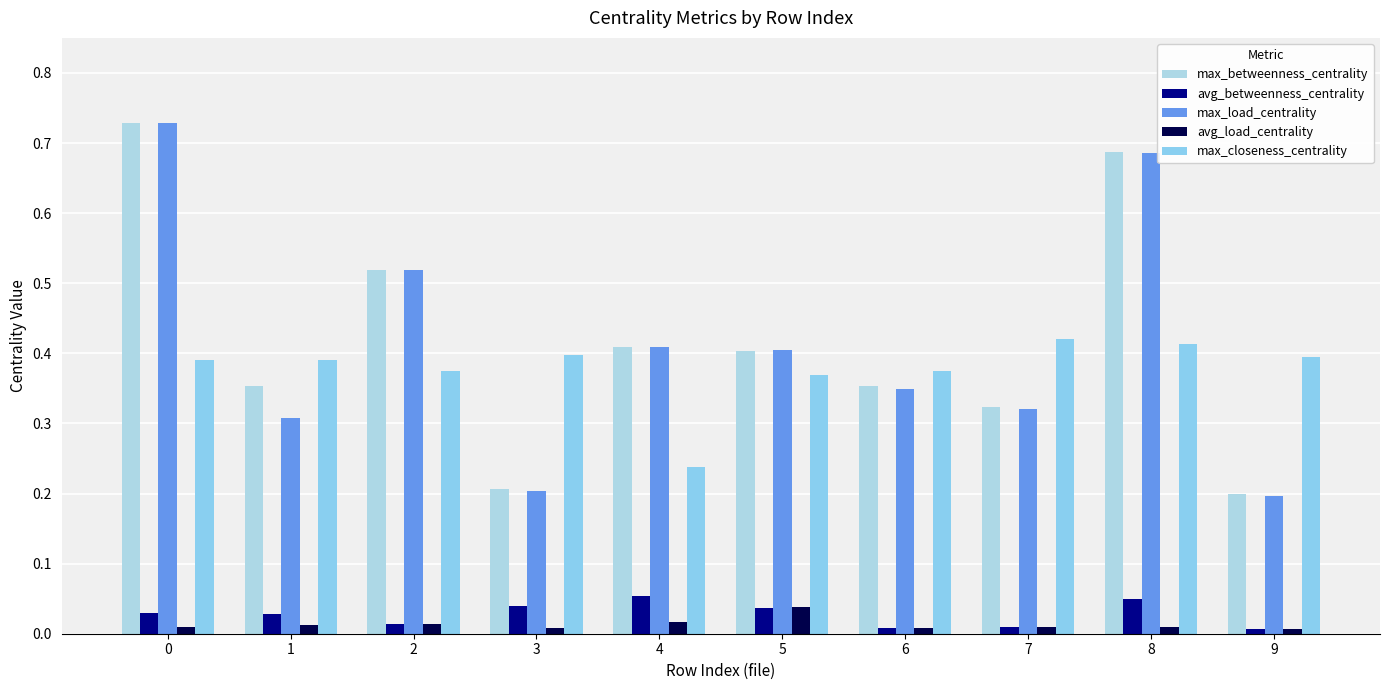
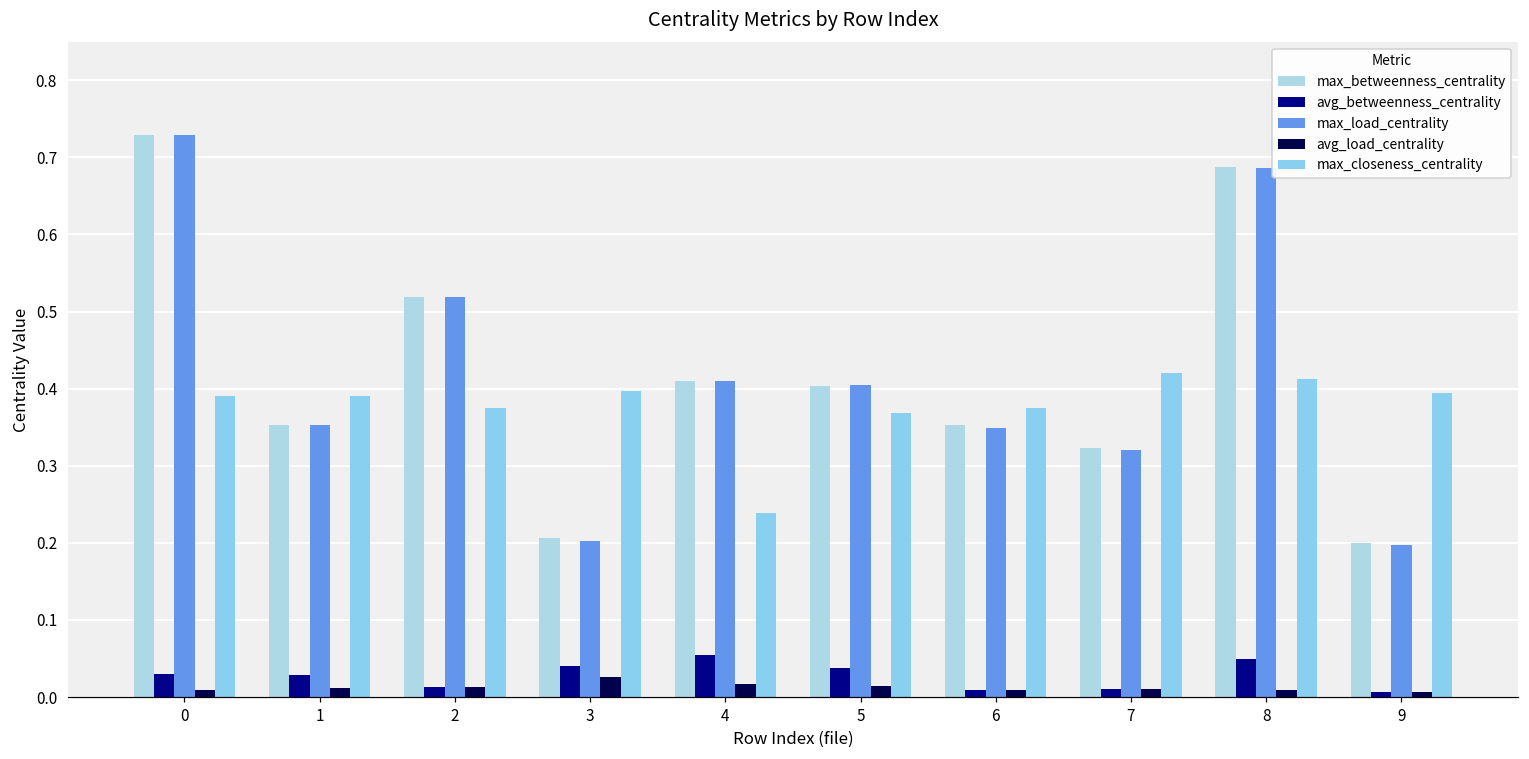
max_load_centrality, 1: 0.31 -> 0.35
avg_load_centrality, 3: 0.01 -> 0.03
avg_load_centrality, 5: 0.04 -> 0.01
